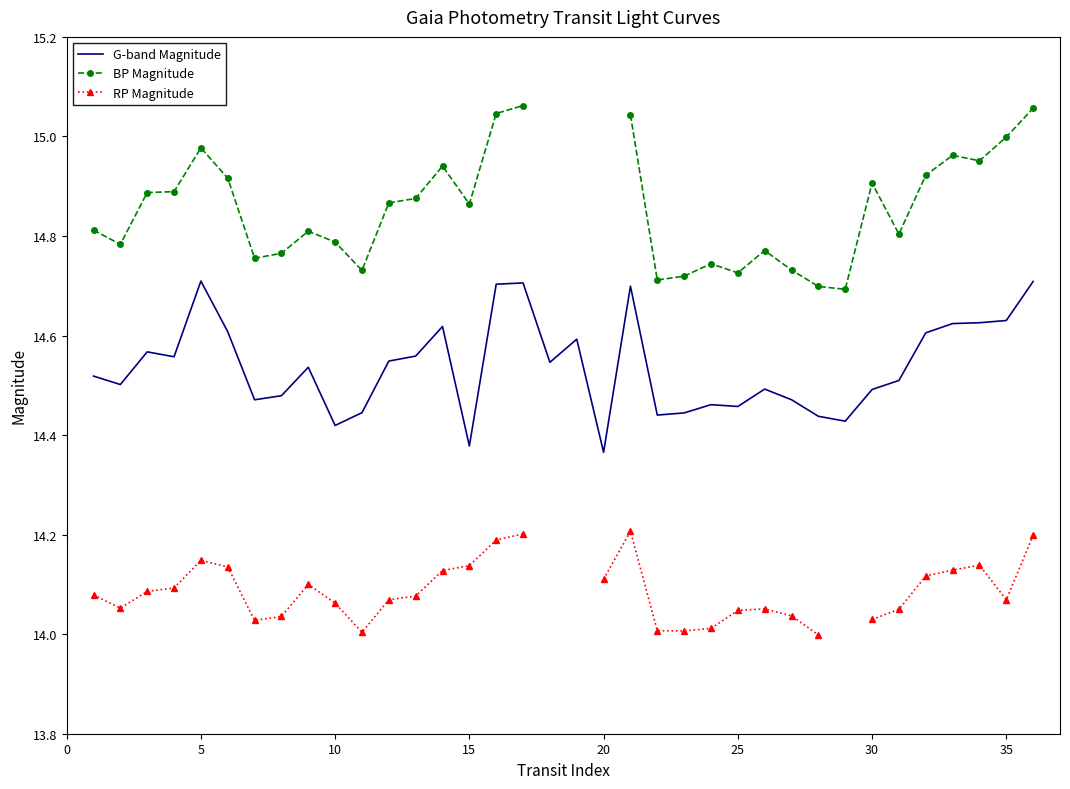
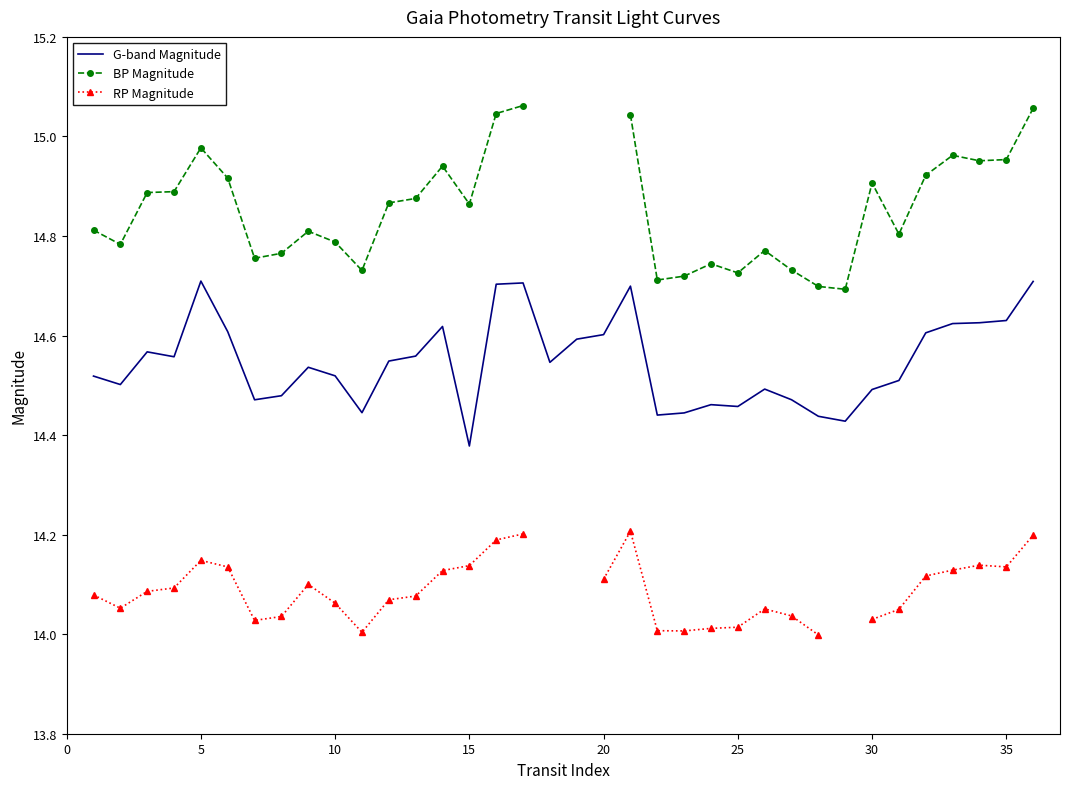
G-band Magnitude, 10: 14.42 -> 14.52
G-band Magnitude, 20: 14.37 -> 14.60
RP Magnitude, 25: 14.05 -> 14.01
BP Magnitude, 35: 15.00 -> 14.95
RP Magnitude, 35: 14.07 -> 14.14
